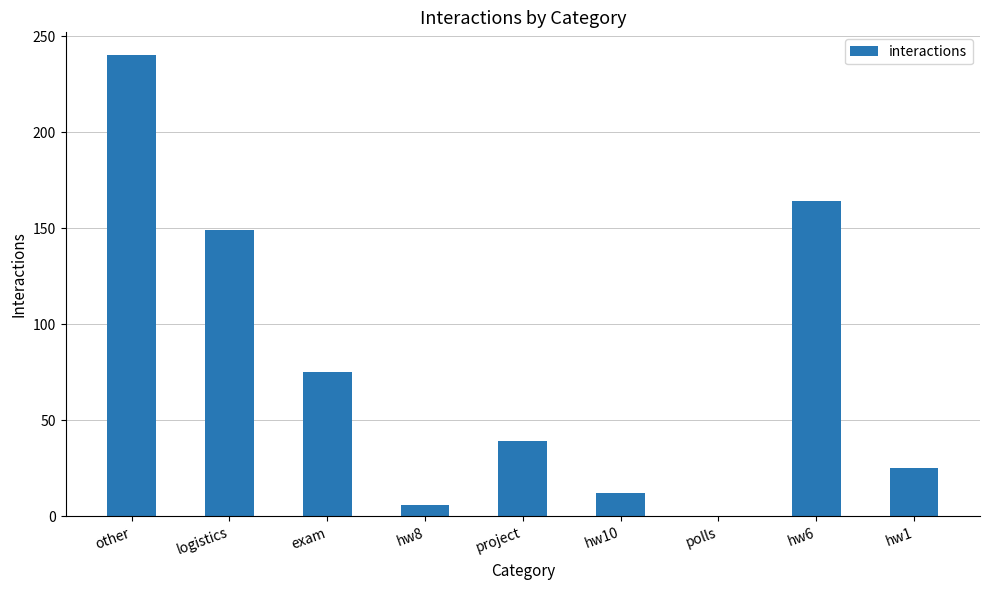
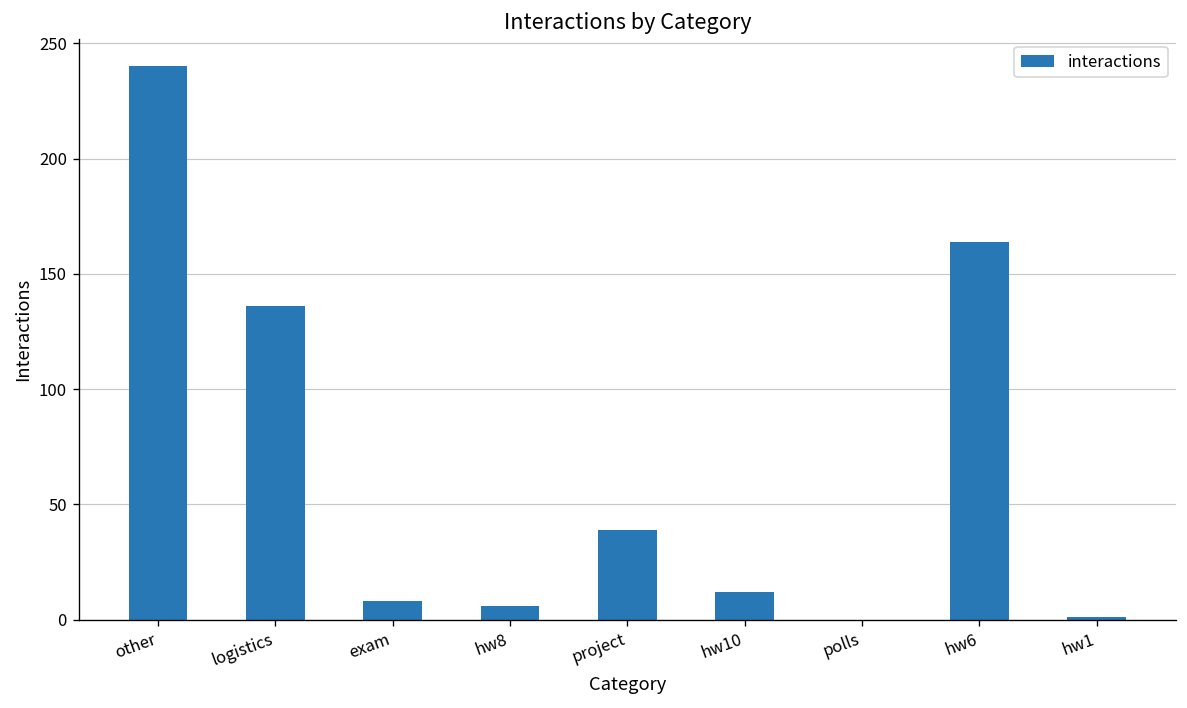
logistics: 149 -> 136
exam: 75 -> 8
hw1: 25 -> 1
